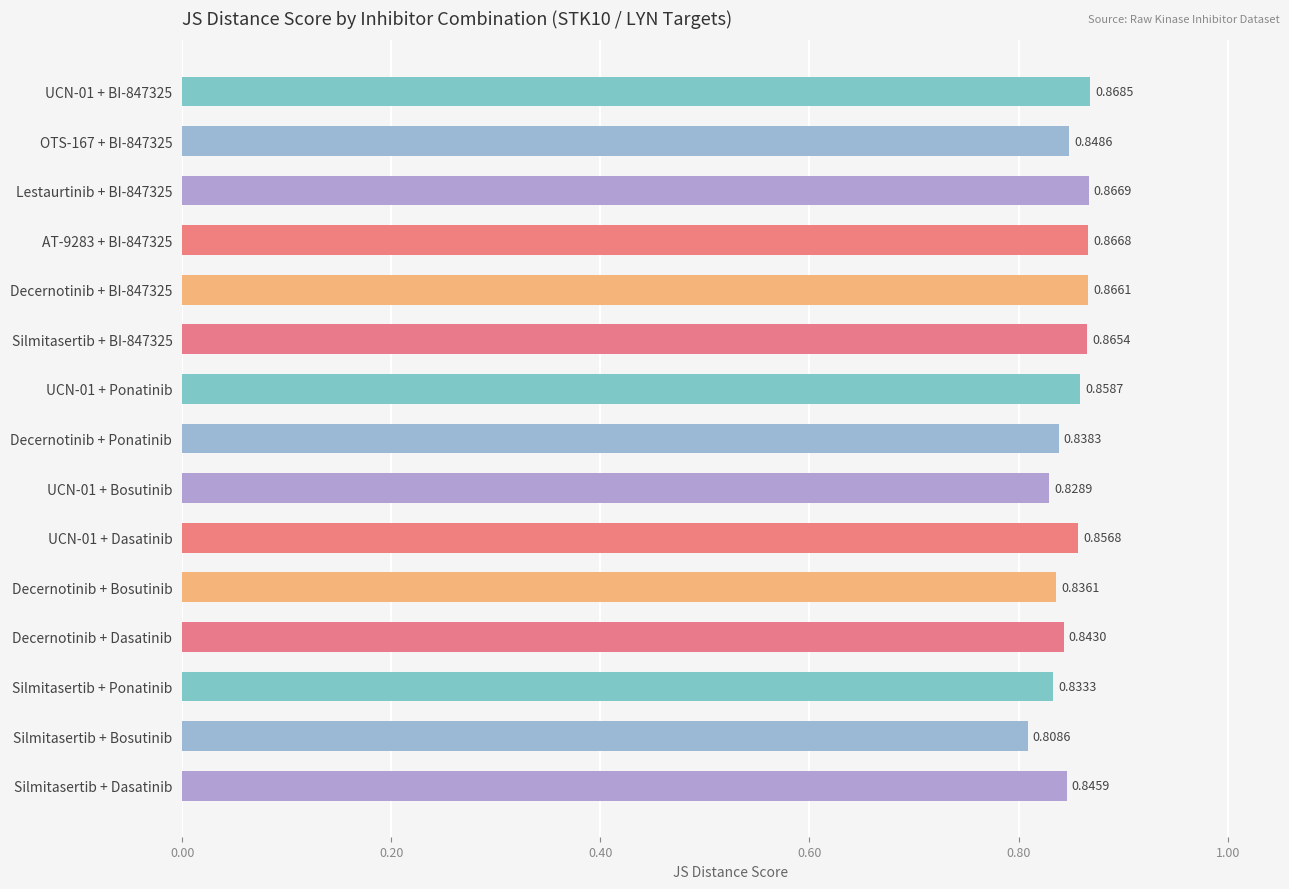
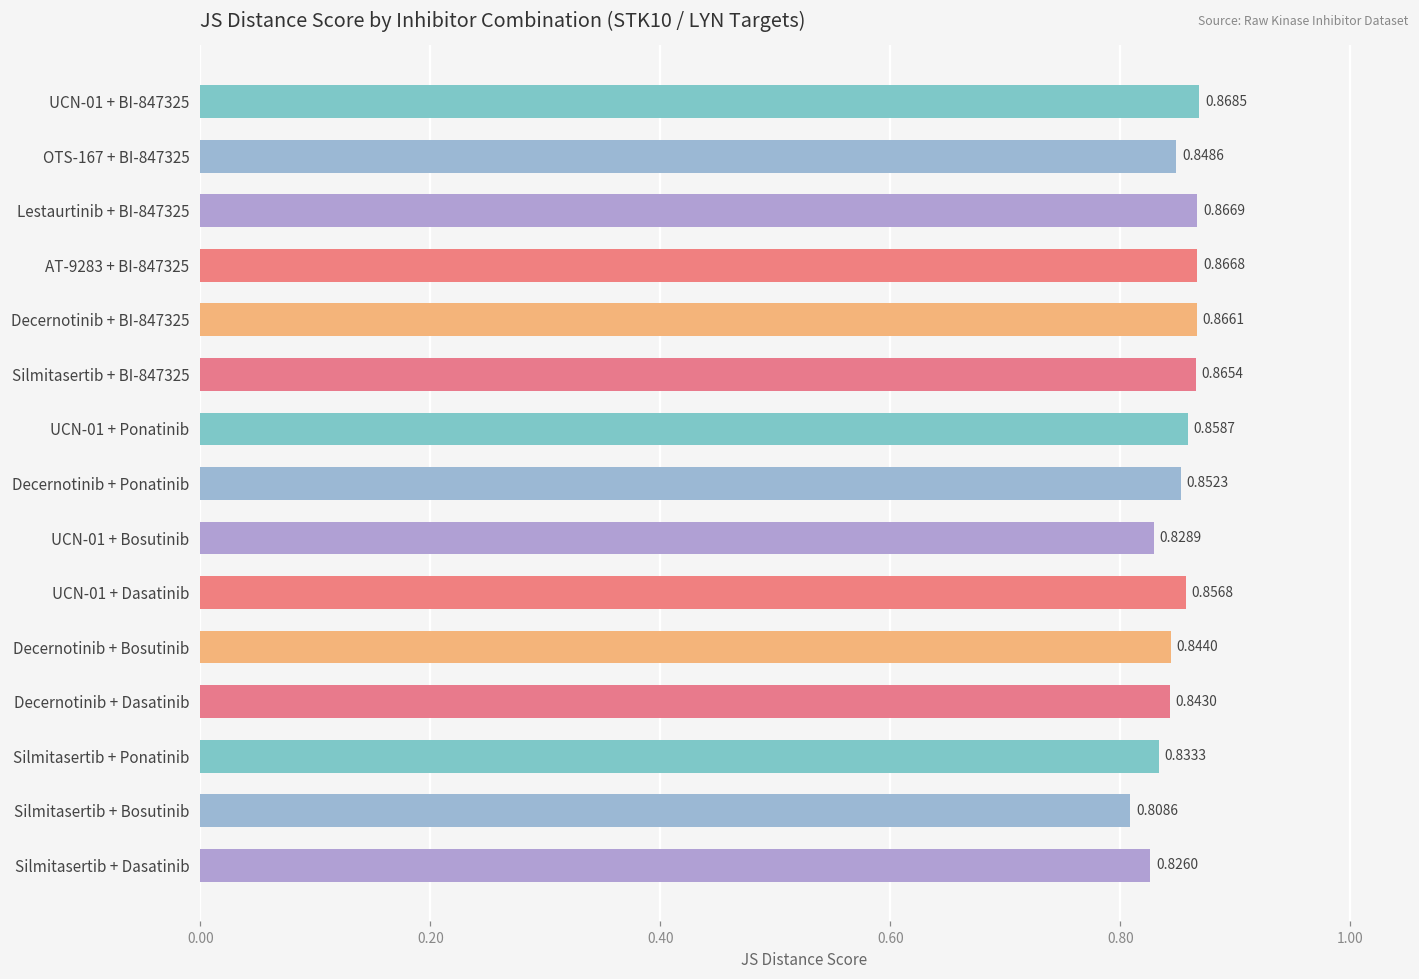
Decernotinib + Ponatinib: 0.8383 -> 0.8523
Decernotinib + Bosutinib: 0.8361 -> 0.8440
Silmitasertib + Dasatinib: 0.8459 -> 0.8260
